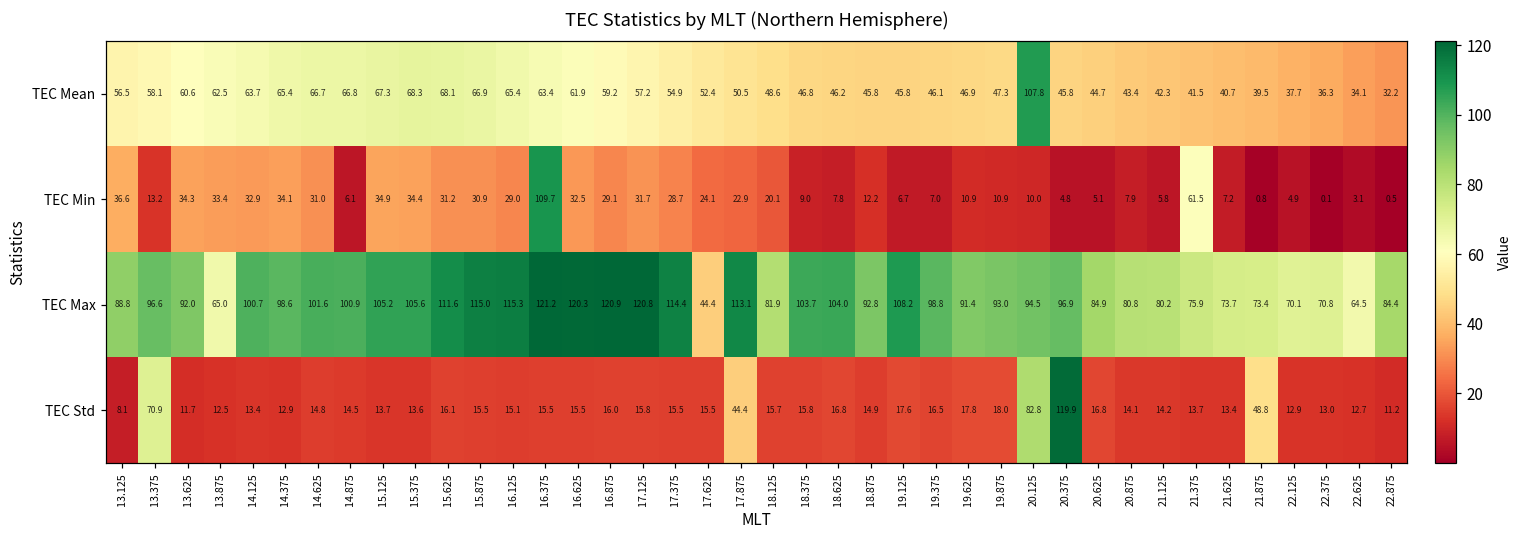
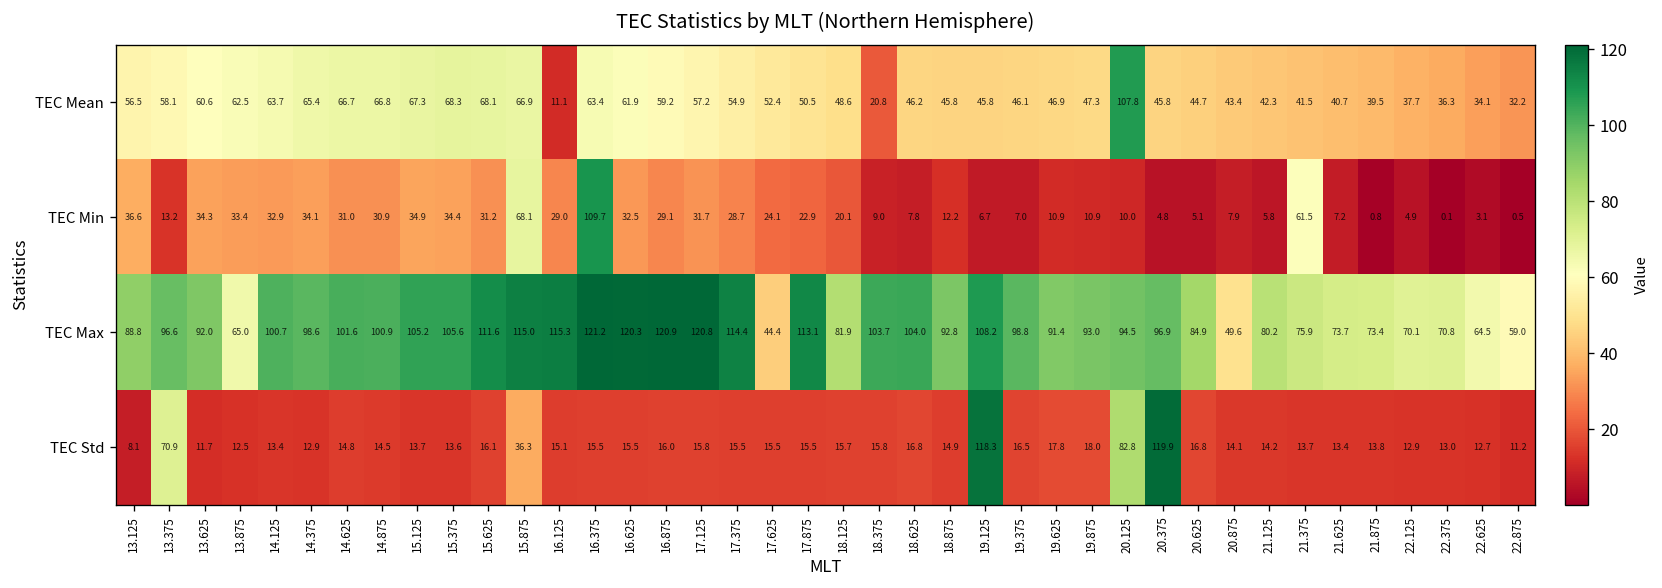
TEC Mean, 16.125: 65.4 -> 11.1
TEC Mean, 18.375: 46.8 -> 20.8
TEC Min, 14.875: 6.1 -> 30.9
TEC Min, 15.875: 30.9 -> 68.1
TEC Max, 20.875: 80.8 -> 49.6
TEC Max, 22.875: 84.4 -> 59.0
TEC Std, 15.875: 15.5 -> 36.3
TEC Std, 17.875: 44.4 -> 15.5
TEC Std, 19.125: 17.6 -> 118.3
TEC Std, 21.875: 48.8 -> 13.8
